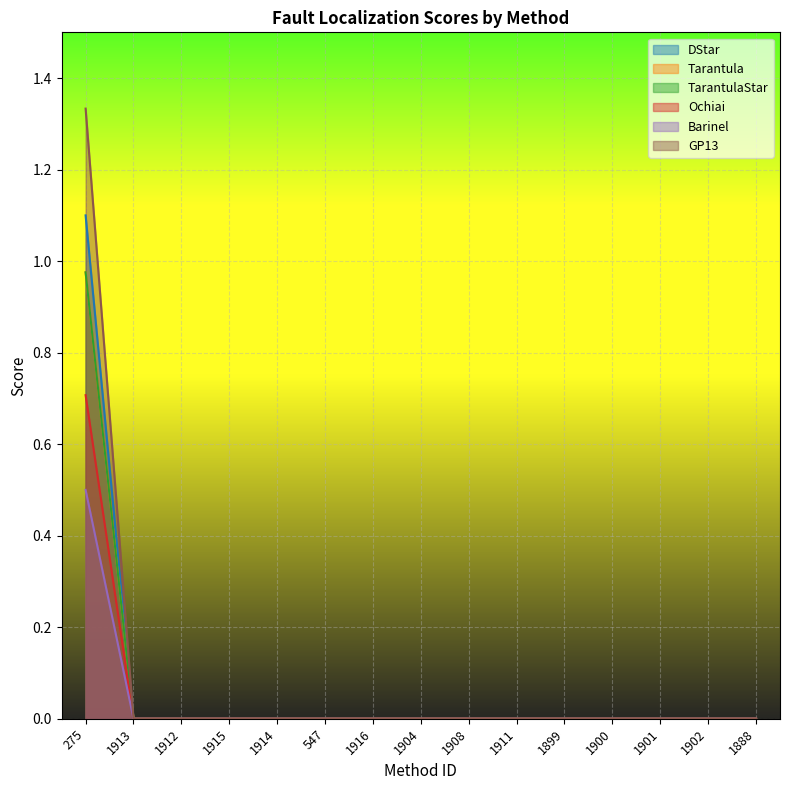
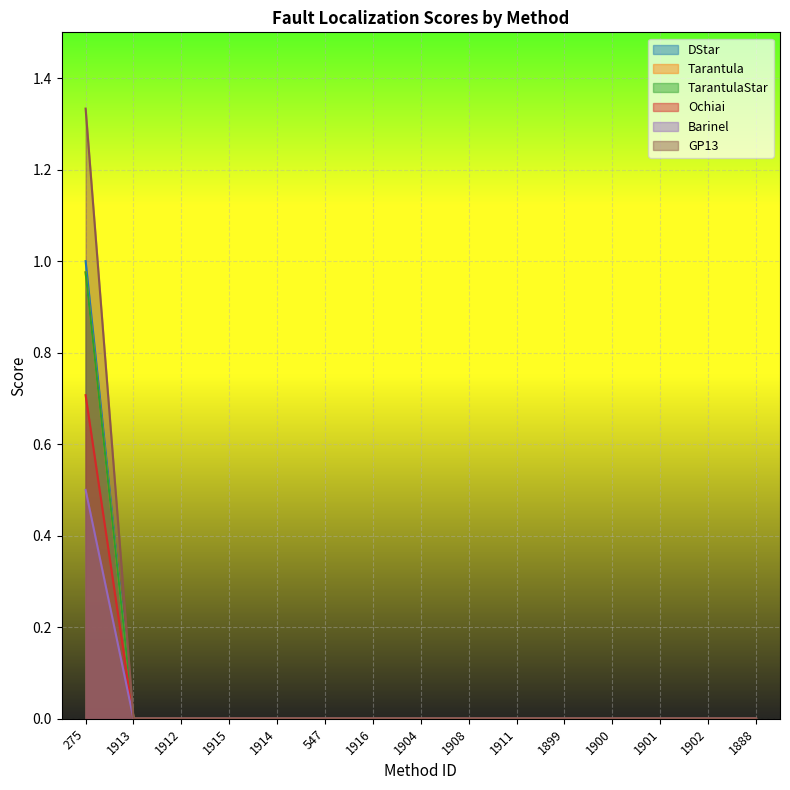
DStar, 275: 1.1 -> 1.0
